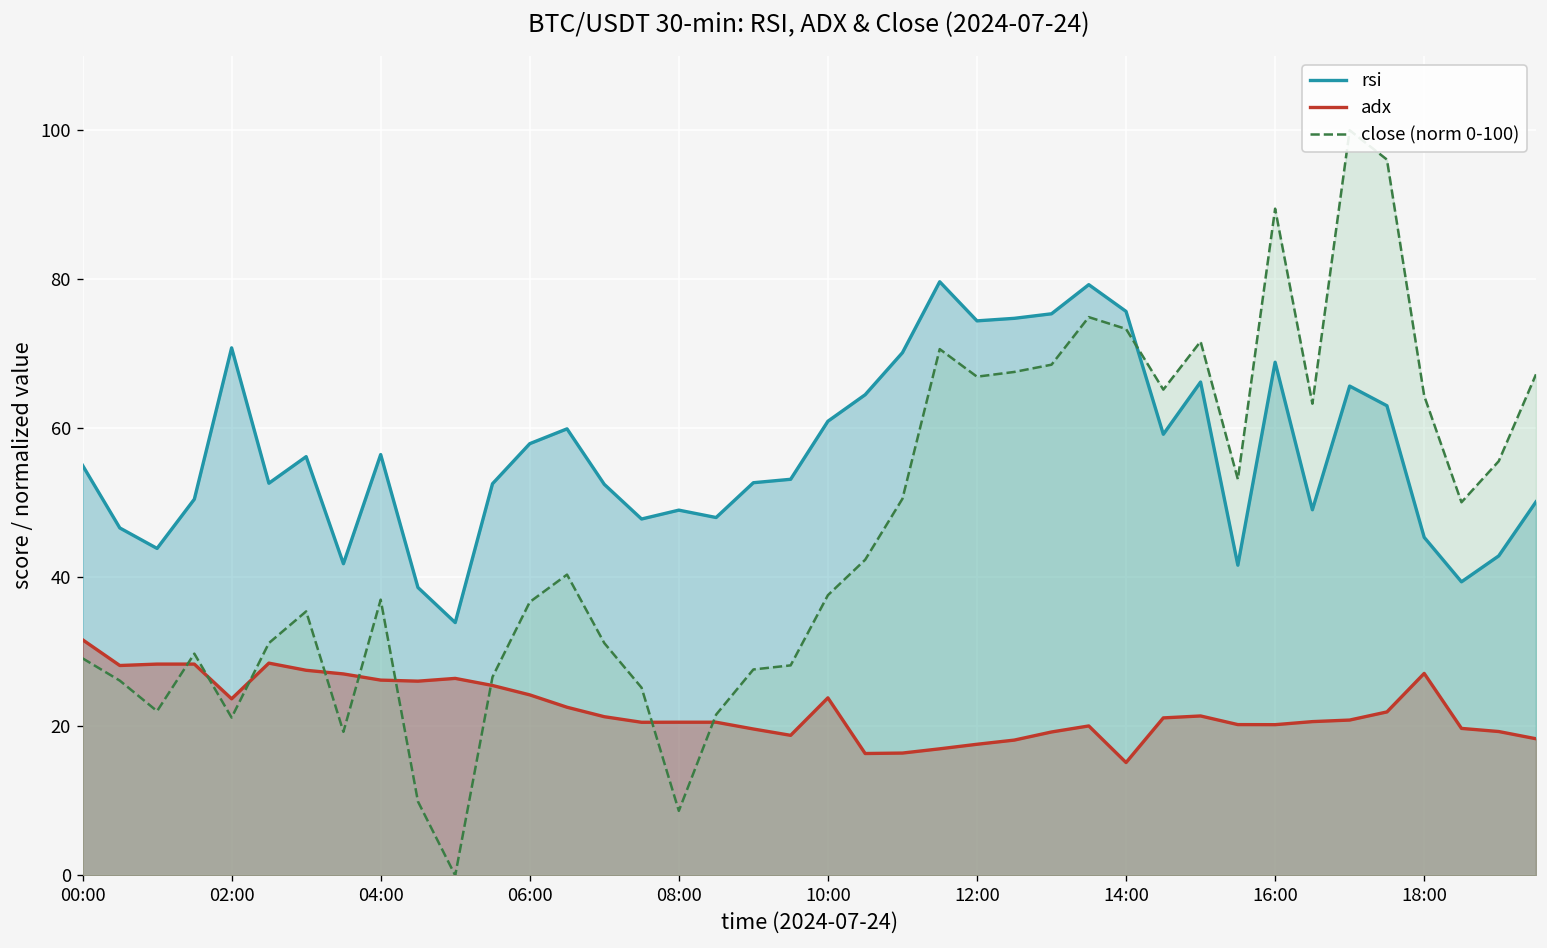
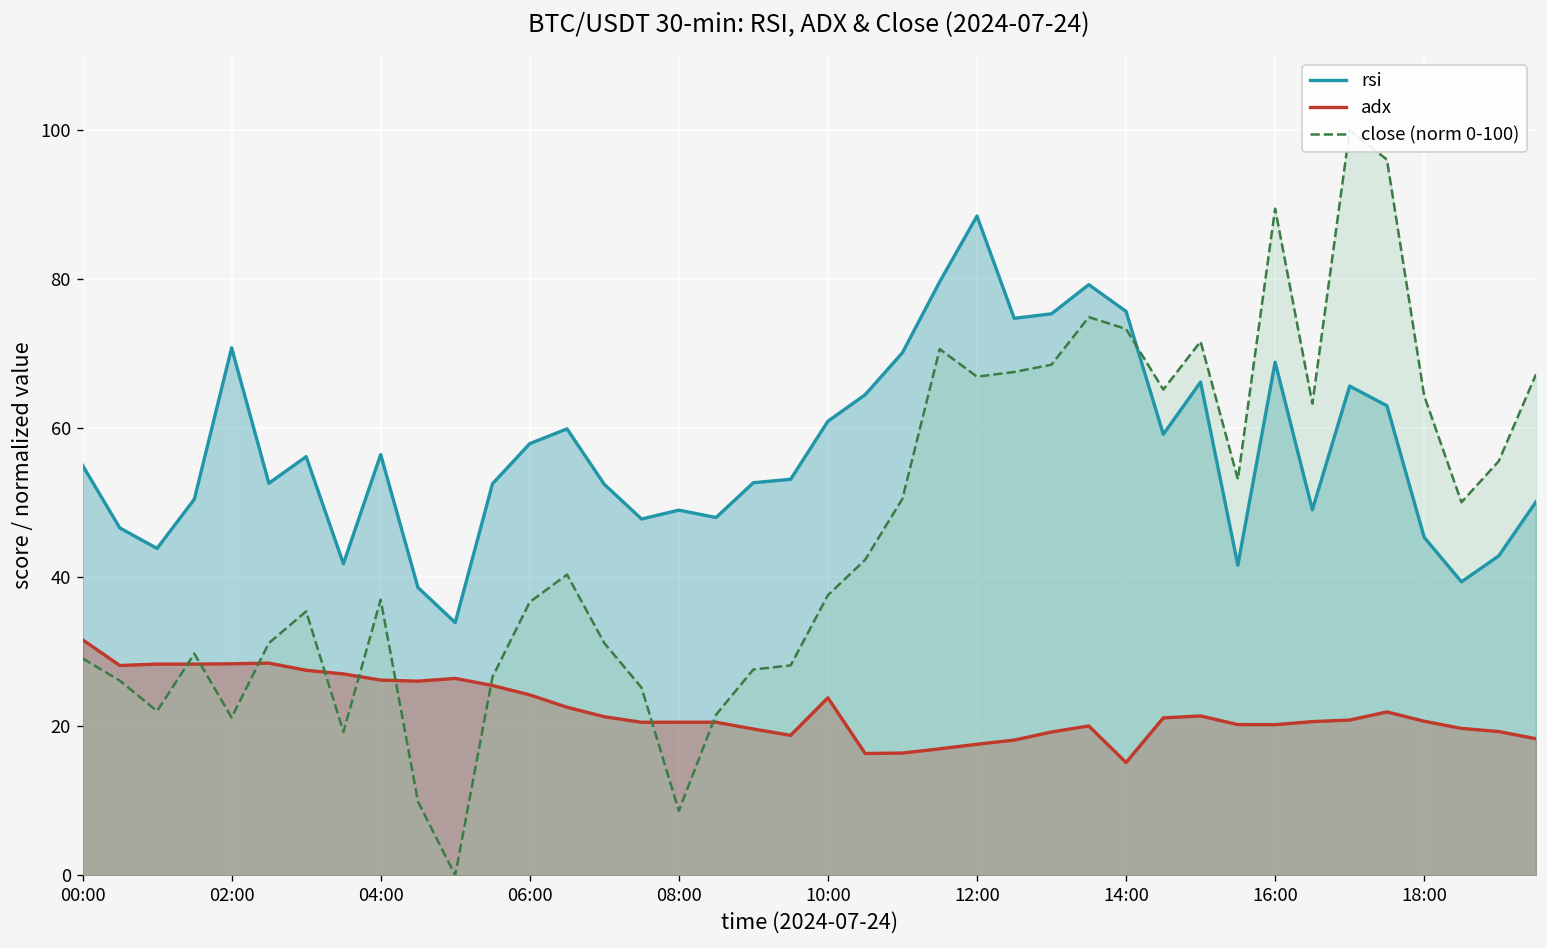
adx, 02:00: 24 -> 28
rsi, 12:00: 74 -> 88
adx, 18:00: 27 -> 21
